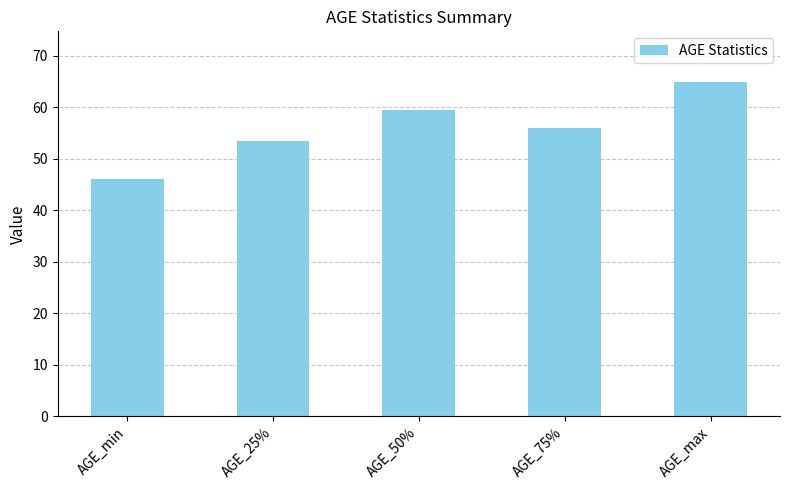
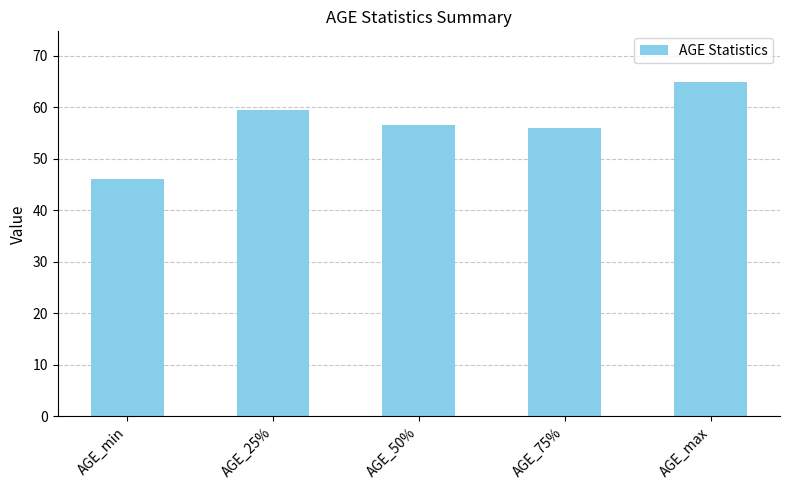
AGE_25%: 54 -> 60
AGE_50%: 59 -> 57
